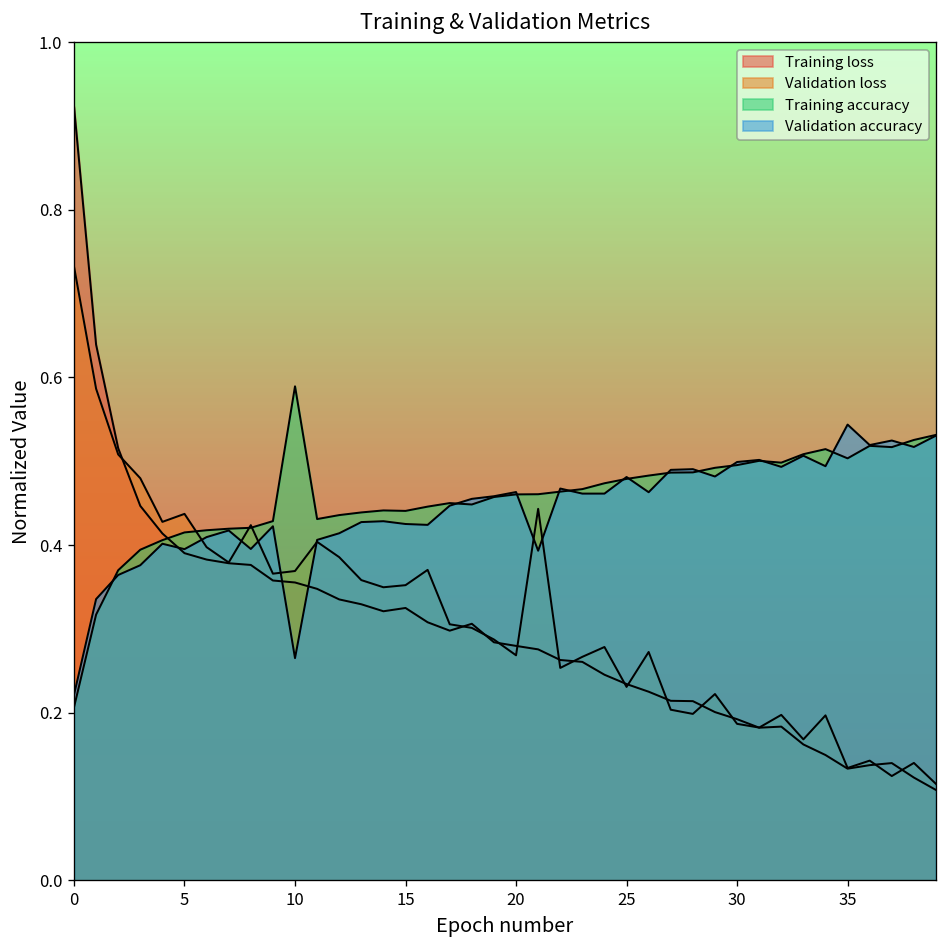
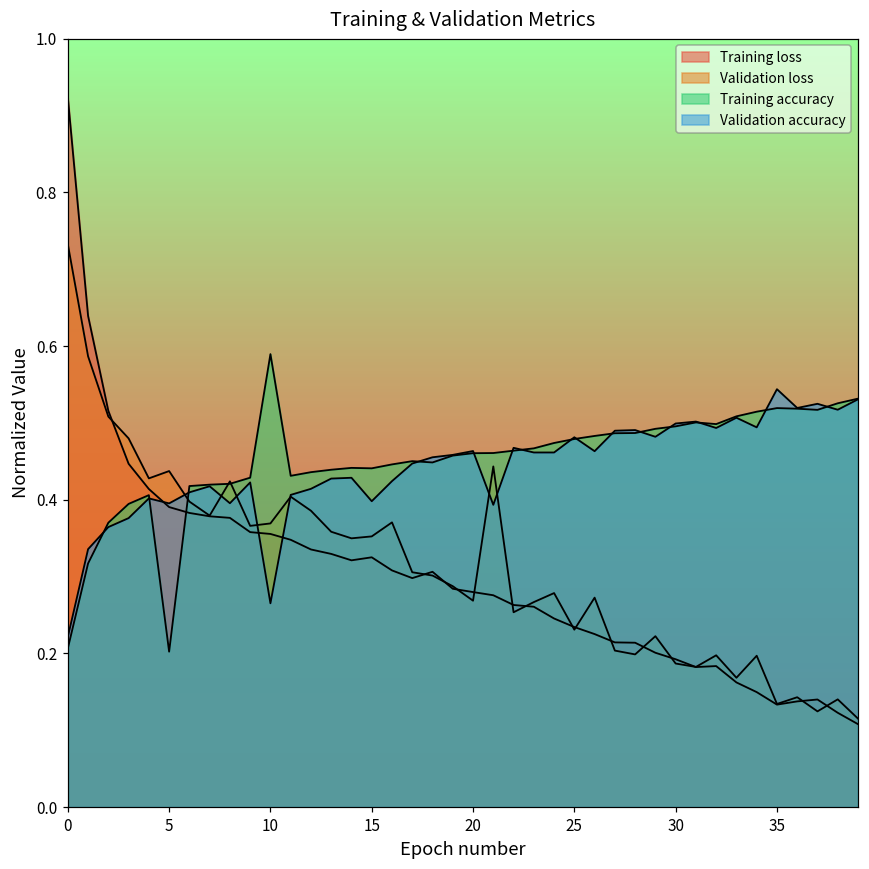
Training accuracy, 5: 0.42 -> 0.20
Validation accuracy, 15: 0.43 -> 0.40
Training accuracy, 35: 0.50 -> 0.52
